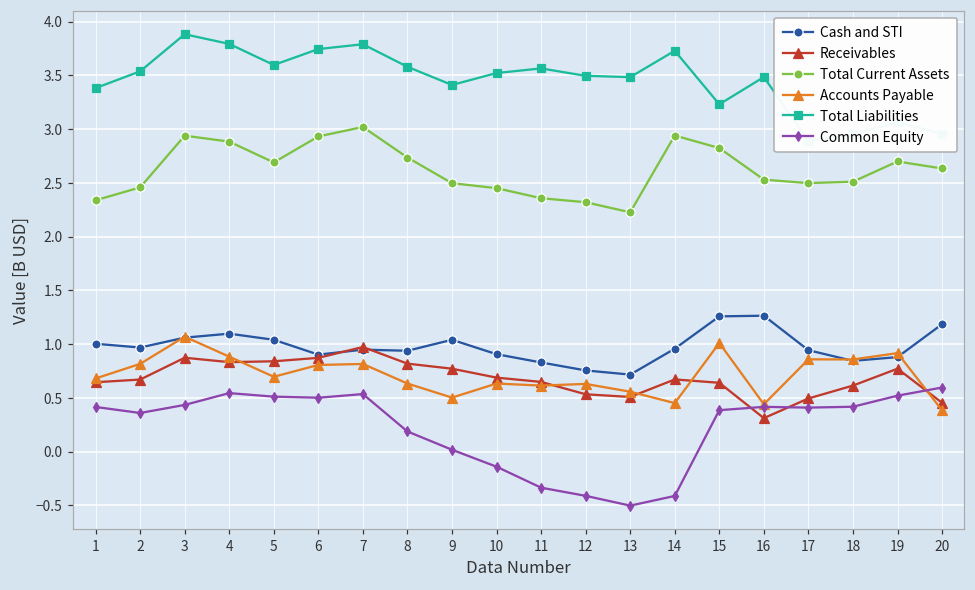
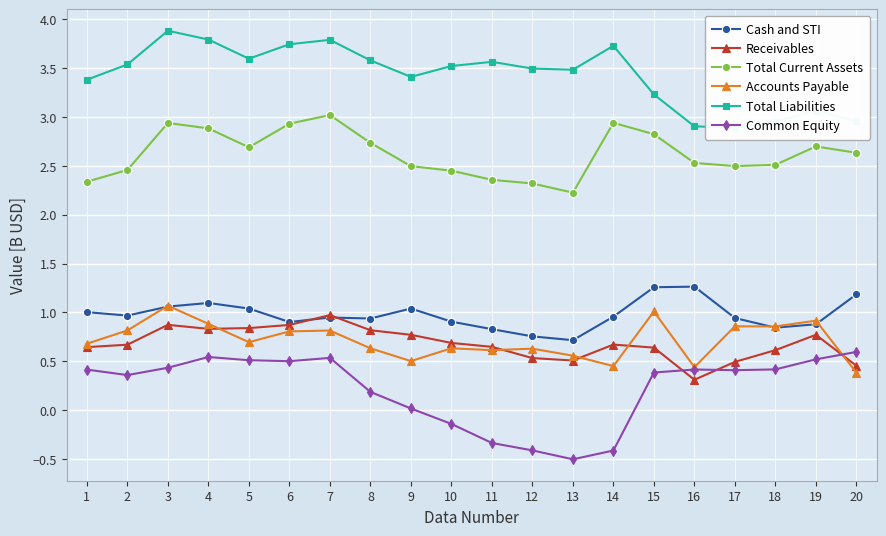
Total Liabilities, 16: 3.5 -> 2.9
